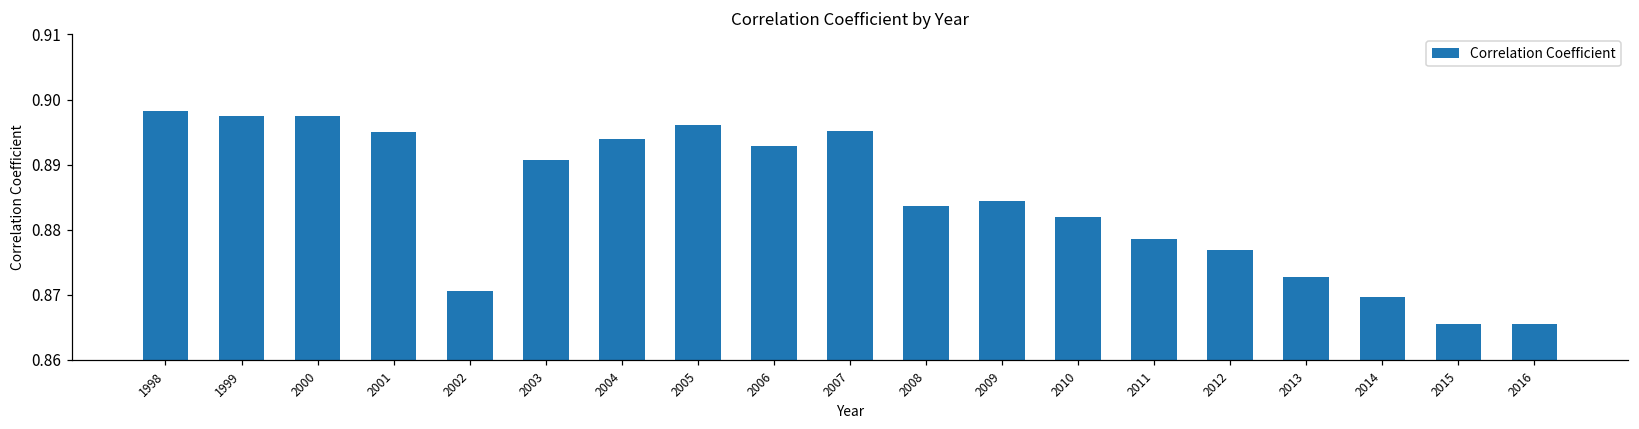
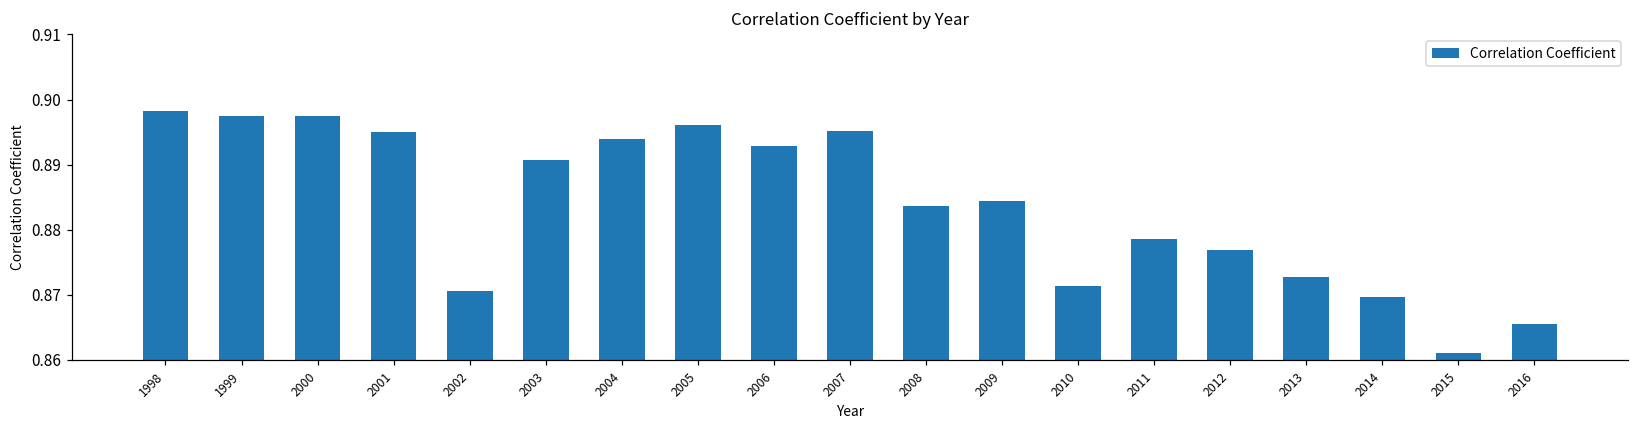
2010: 0.882 -> 0.871
2015: 0.865 -> 0.861
